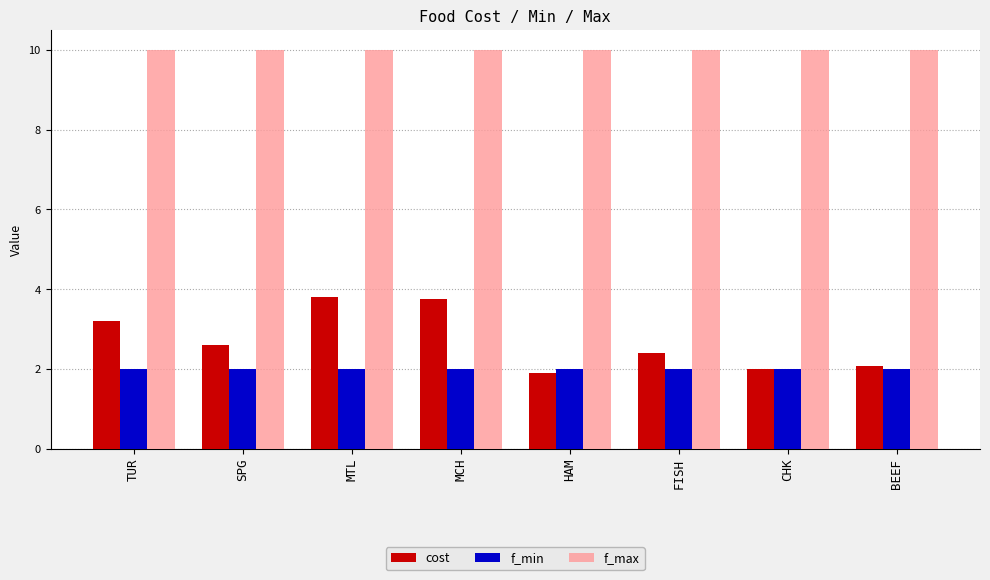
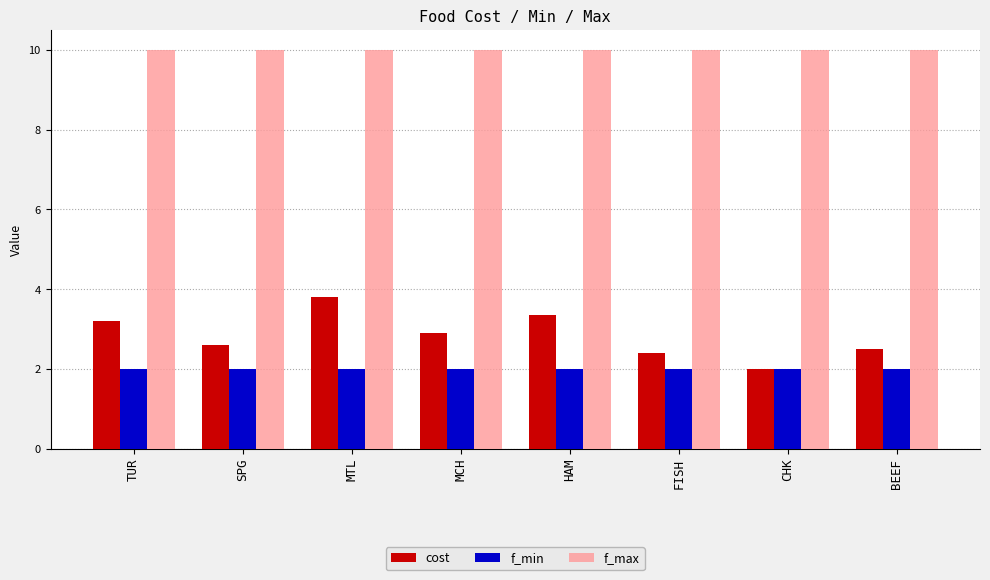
cost, MCH: 3.8 -> 2.9
cost, HAM: 1.9 -> 3.3
cost, BEEF: 2.1 -> 2.5
